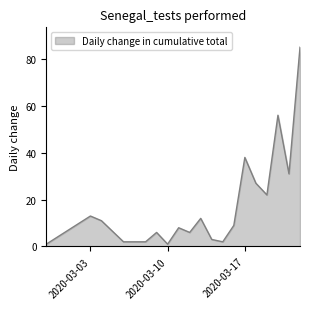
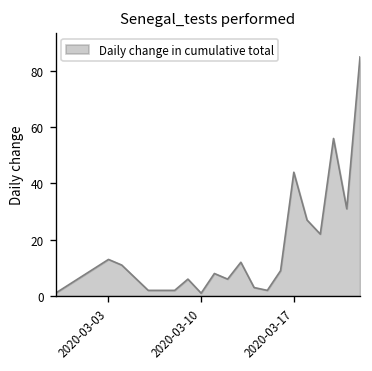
2020-03-17: 38 -> 44
